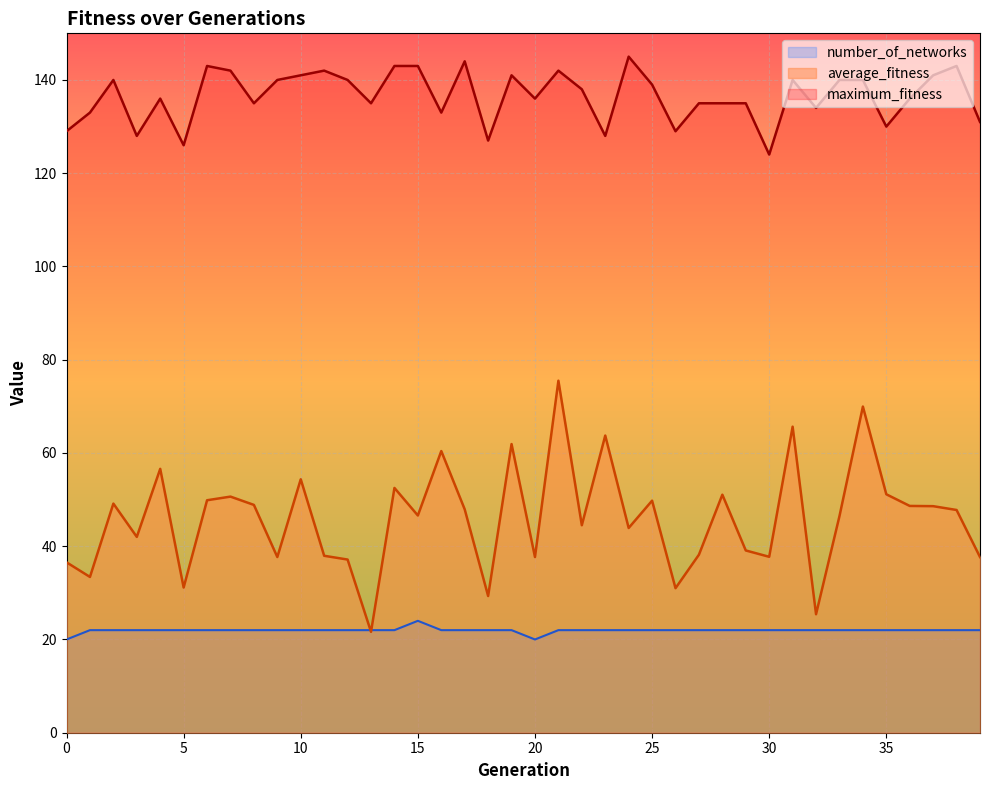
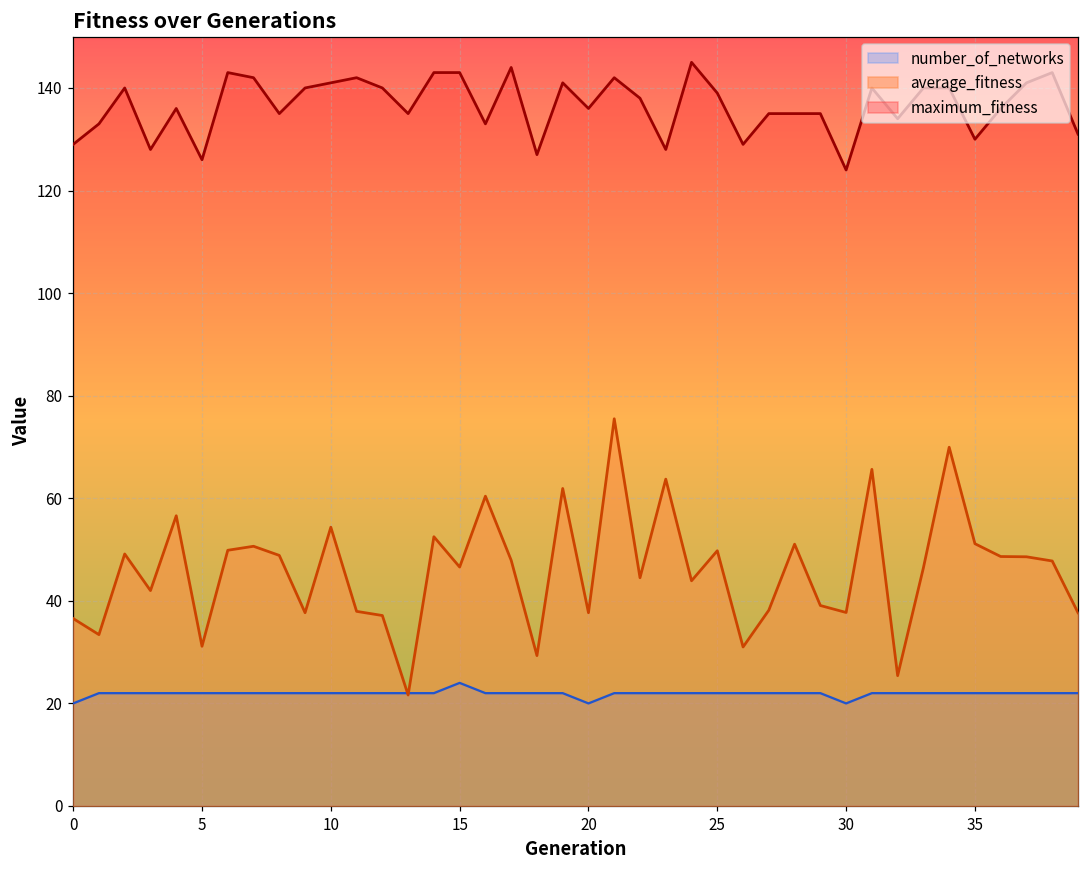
number_of_networks, 30: 22 -> 20
